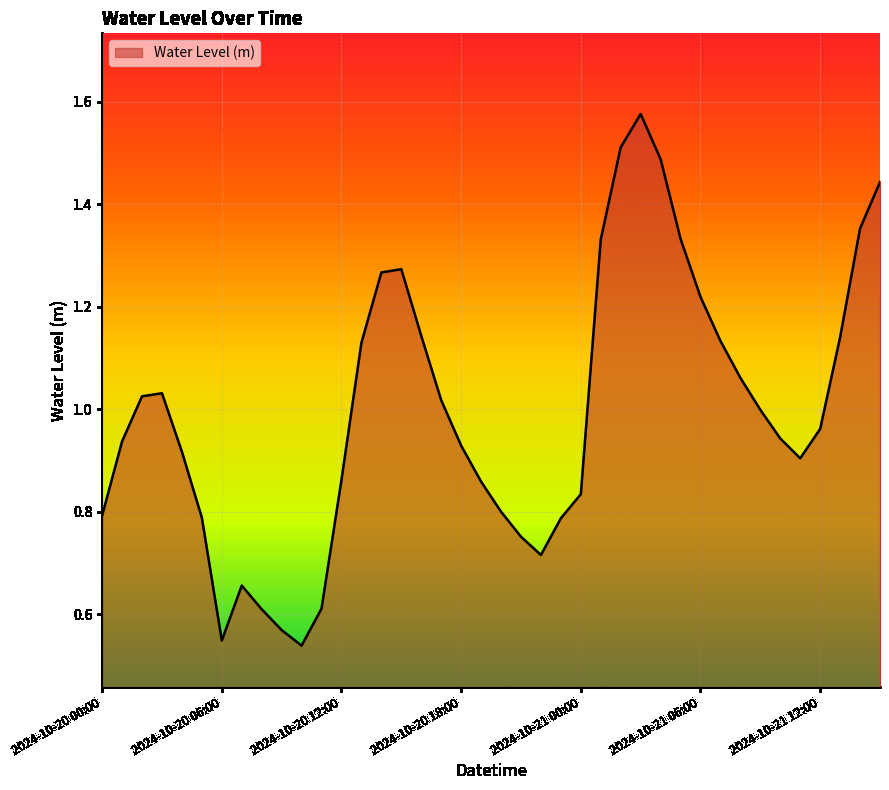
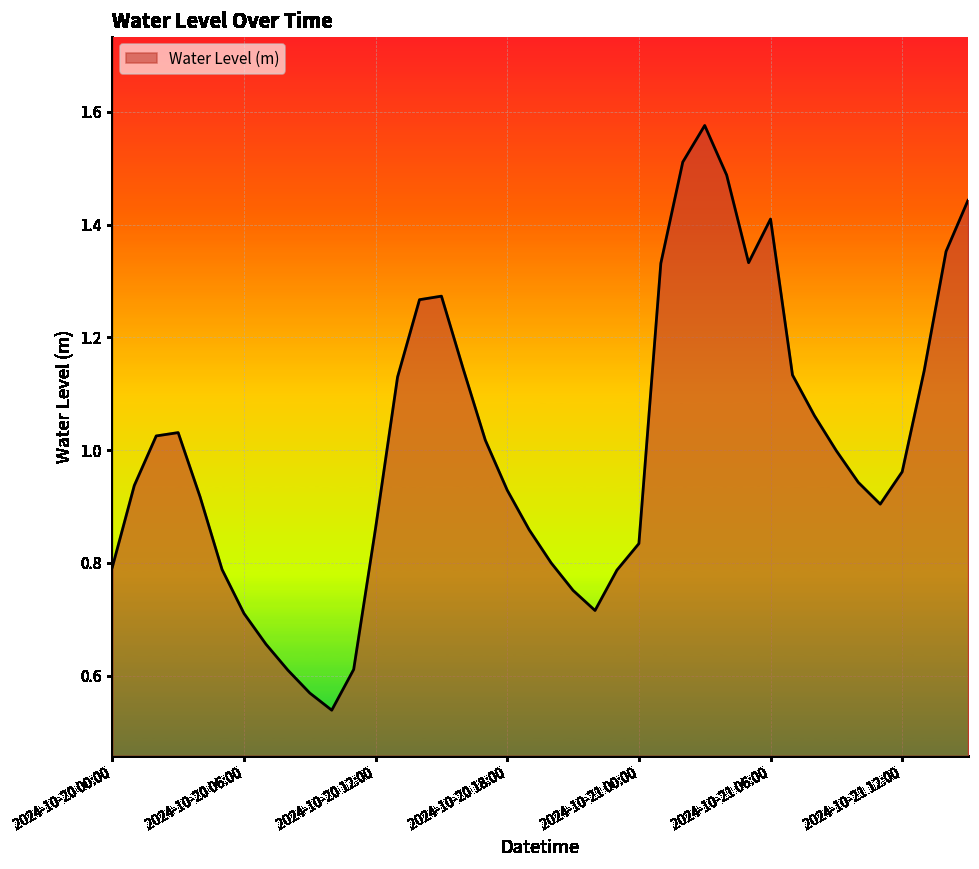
2024-10-20 06:00: 0.55 -> 0.71
2024-10-21 06:00: 1.22 -> 1.41
